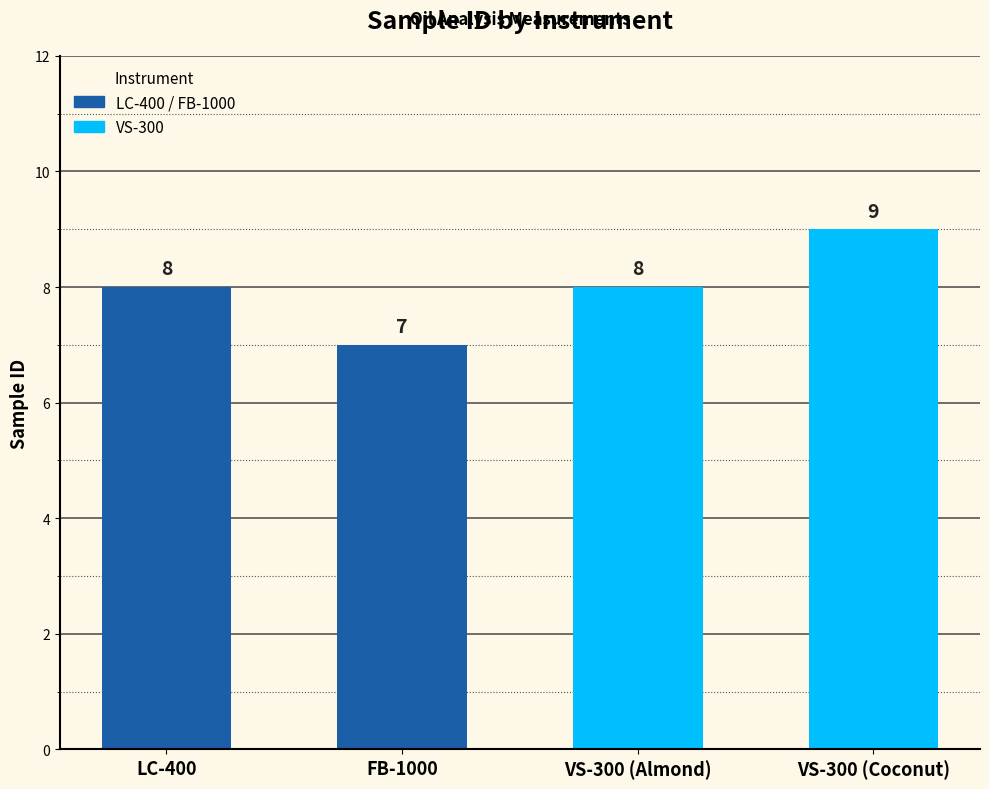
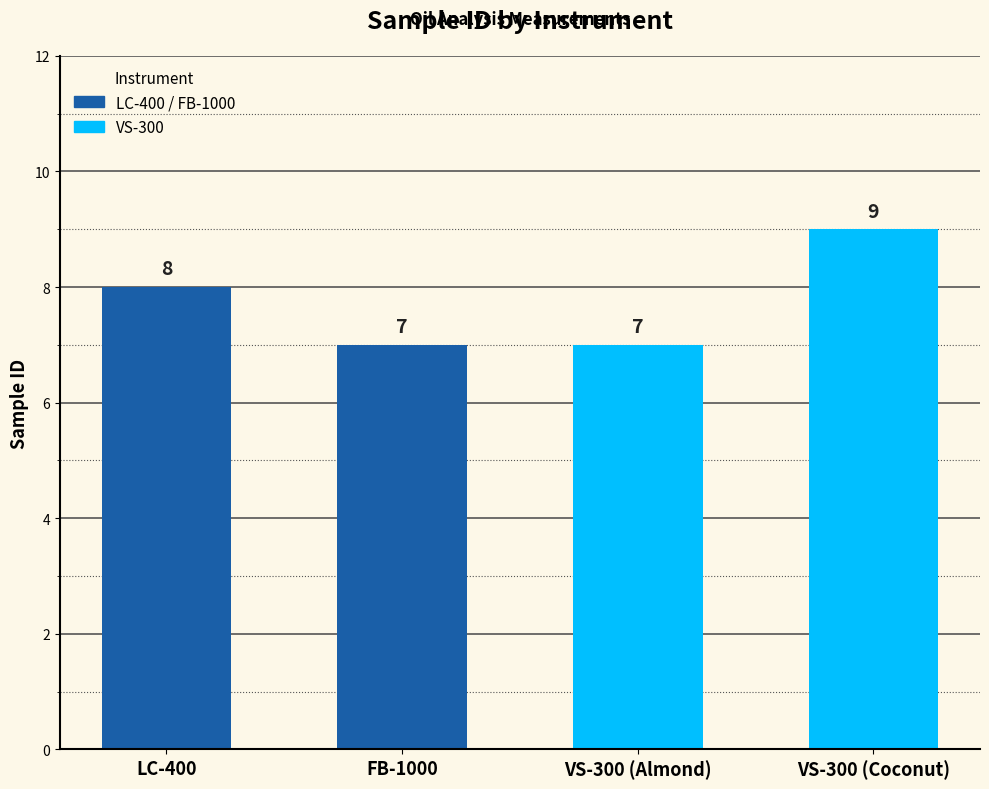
VS-300 (Almond): 8 -> 7
